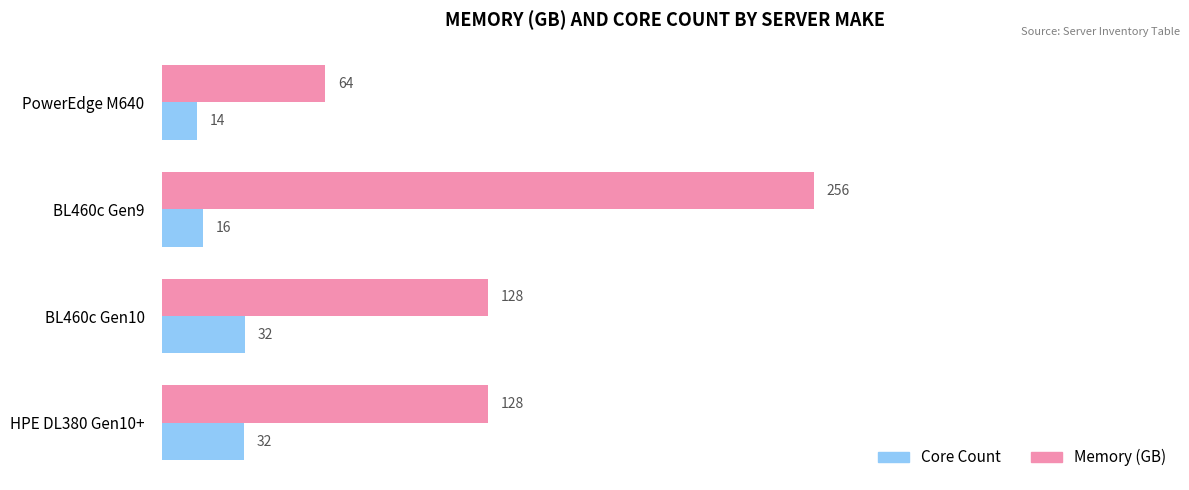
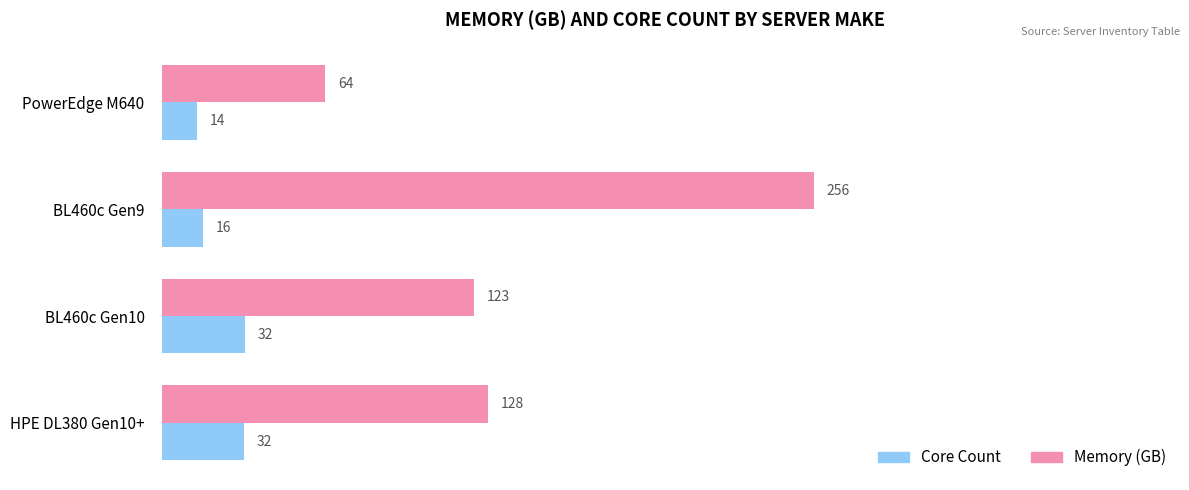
Memory (GB), BL460c Gen10: 128 -> 123
